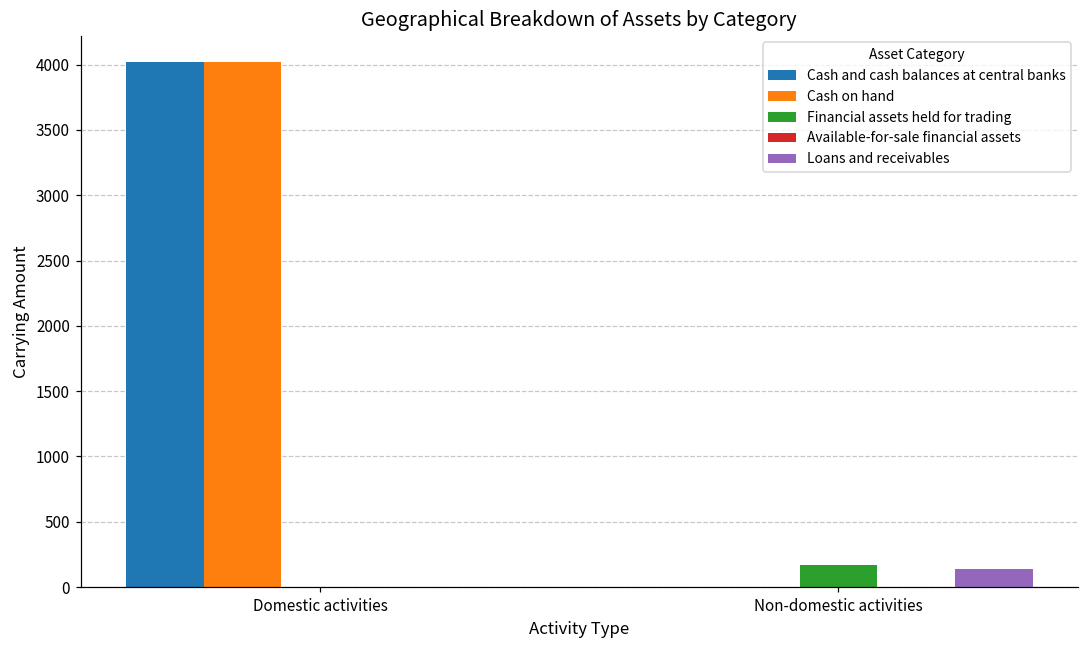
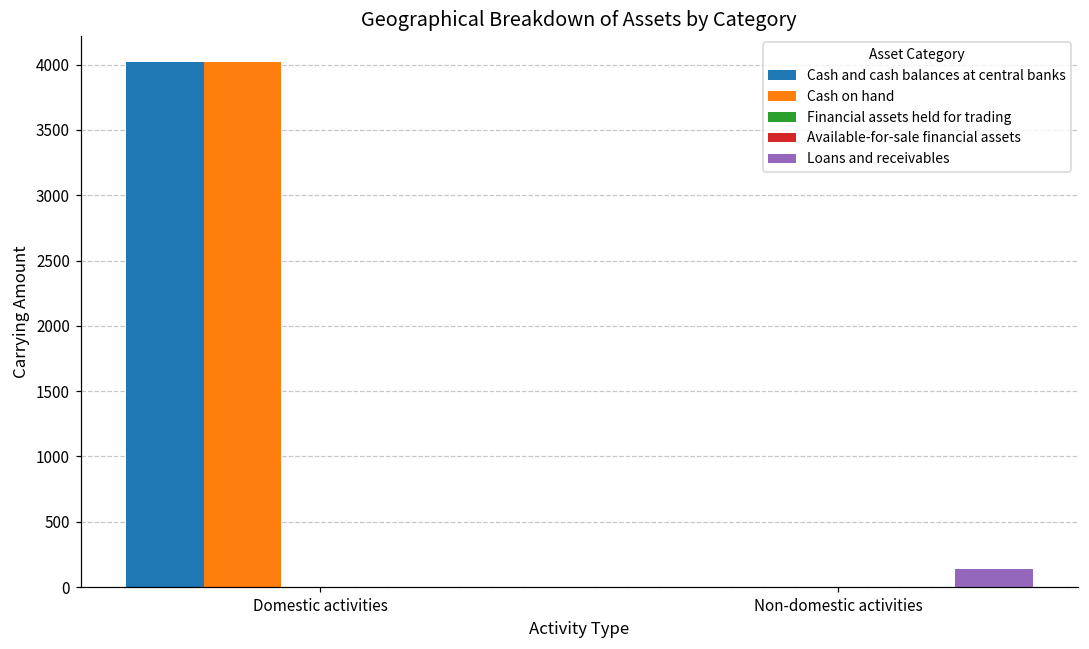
Financial assets held for trading, Non-domestic activities: 170 -> 0
